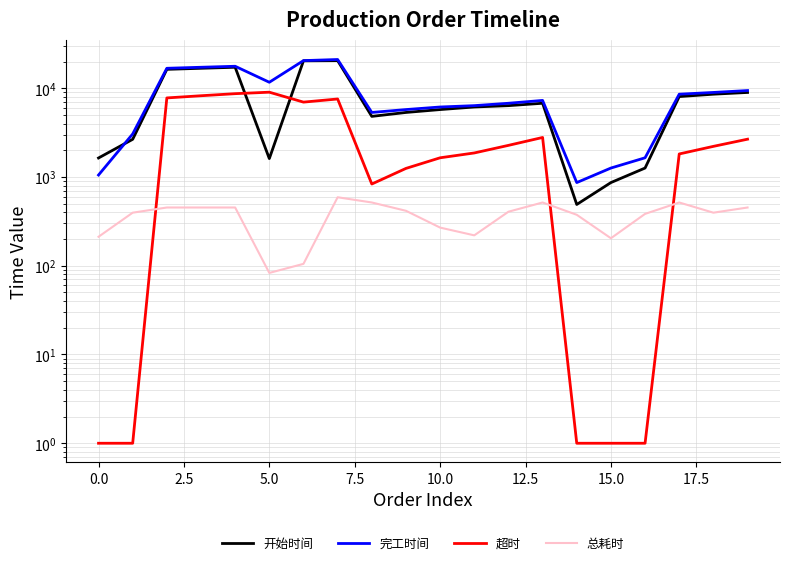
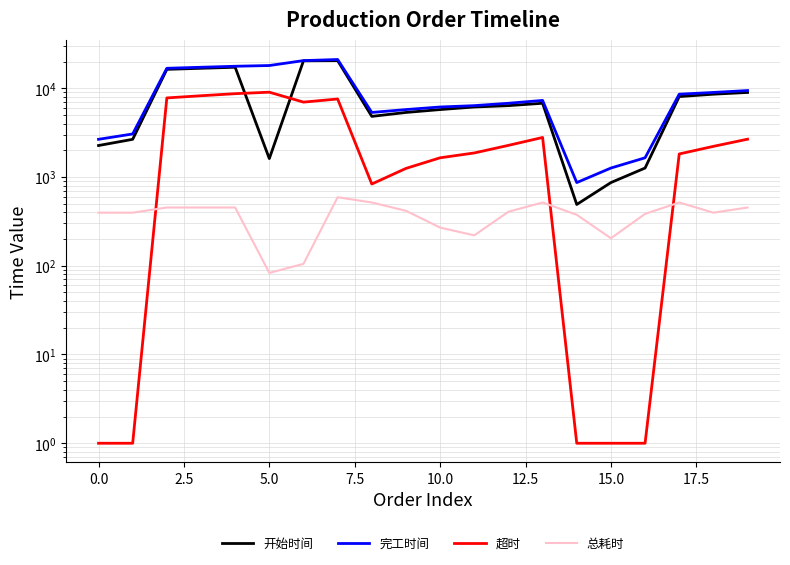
开始时间, 0.0: 1600 -> 2300
完工时间, 0.0: 1100 -> 2700
总耗时, 0.0: 210 -> 400
完工时间, 5.0: 12000 -> 18000
